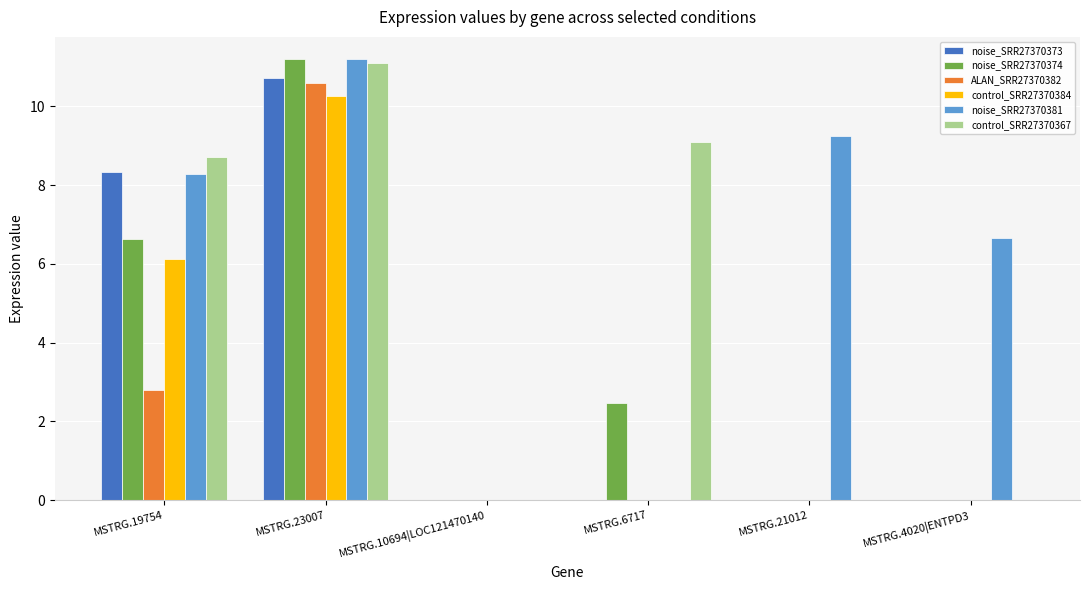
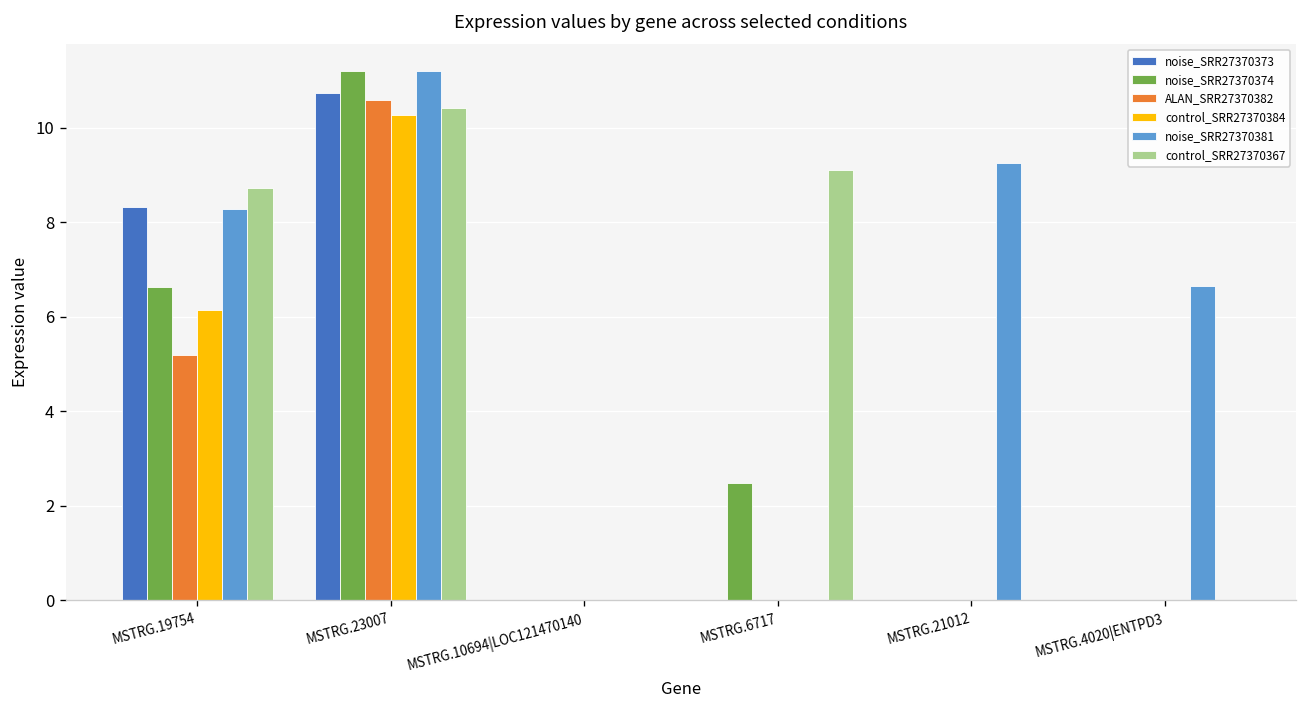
ALAN_SRR27370382, MSTRG.19754: 2.8 -> 5.2
control_SRR27370367, MSTRG.23007: 11.1 -> 10.4
